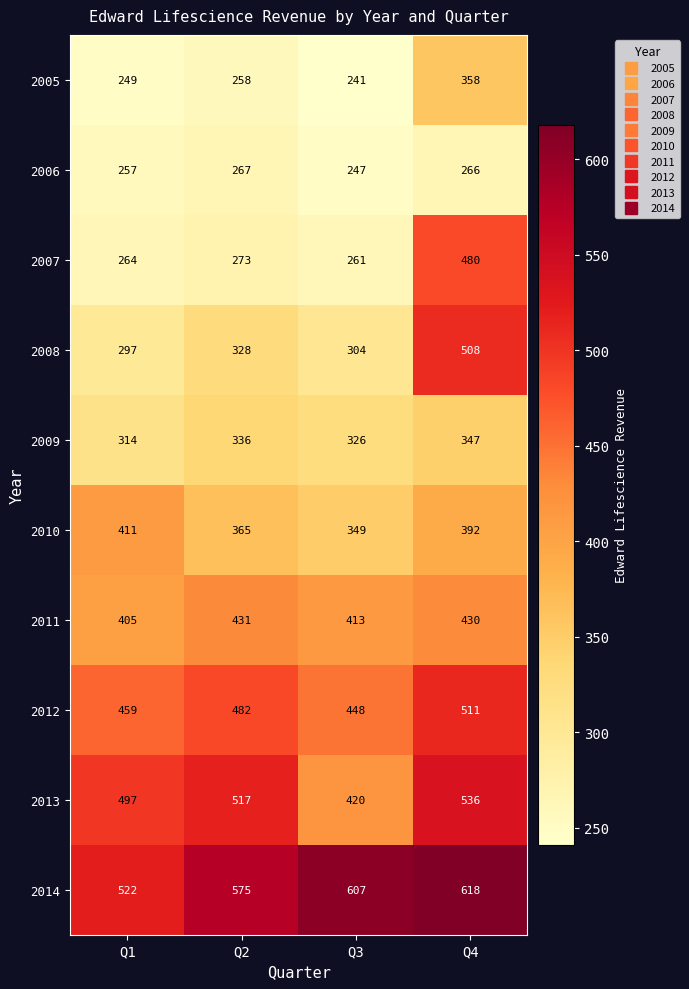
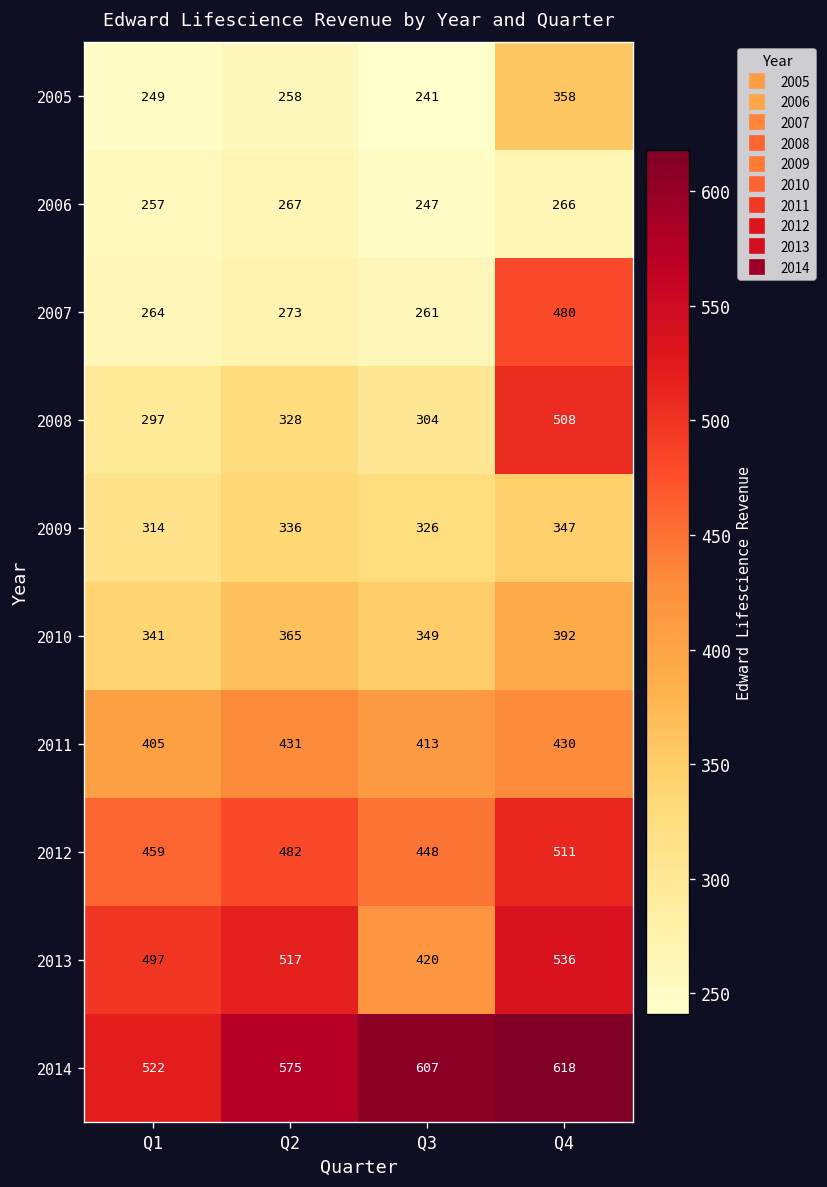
2010, Q1: 411 -> 341
